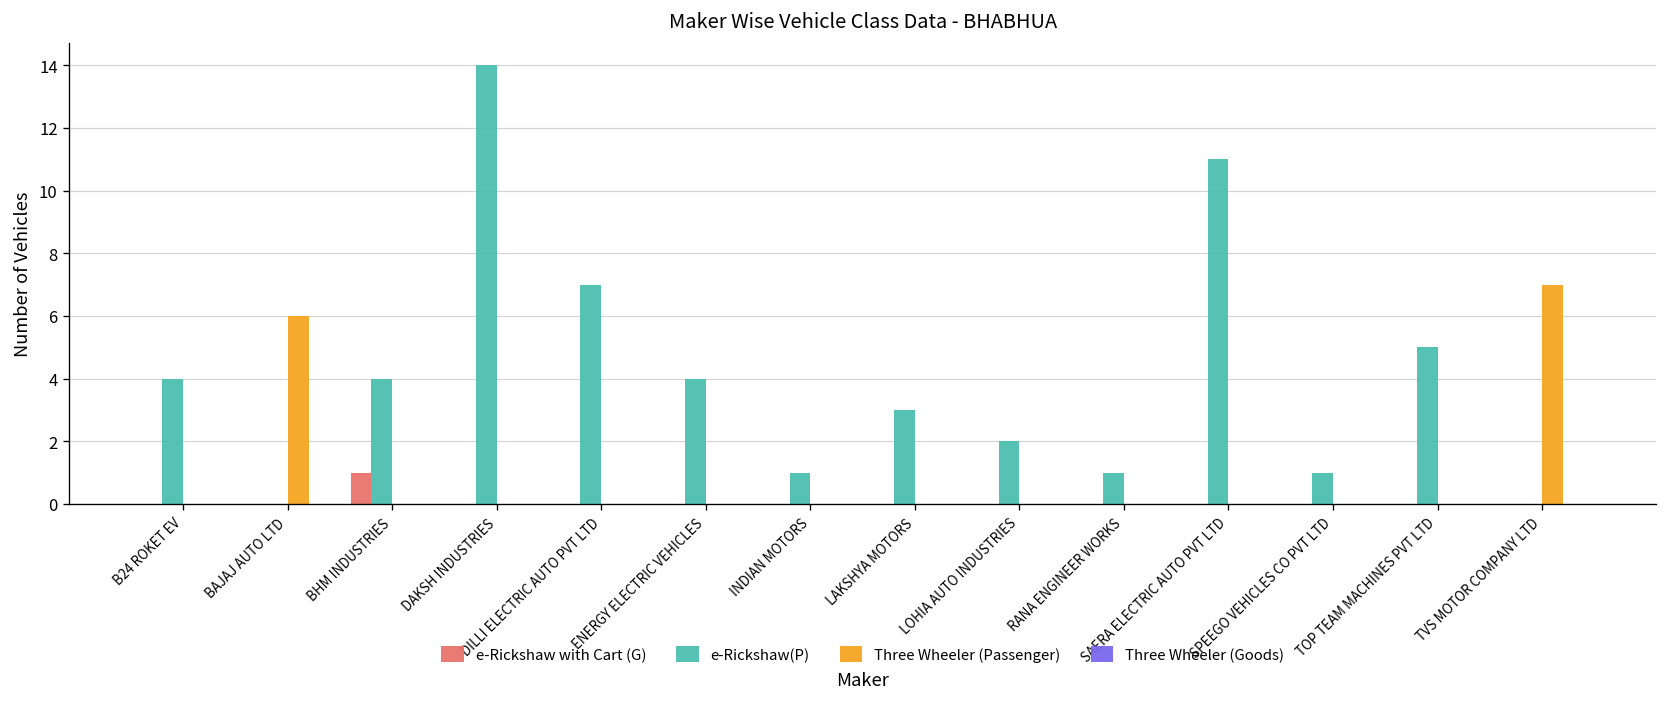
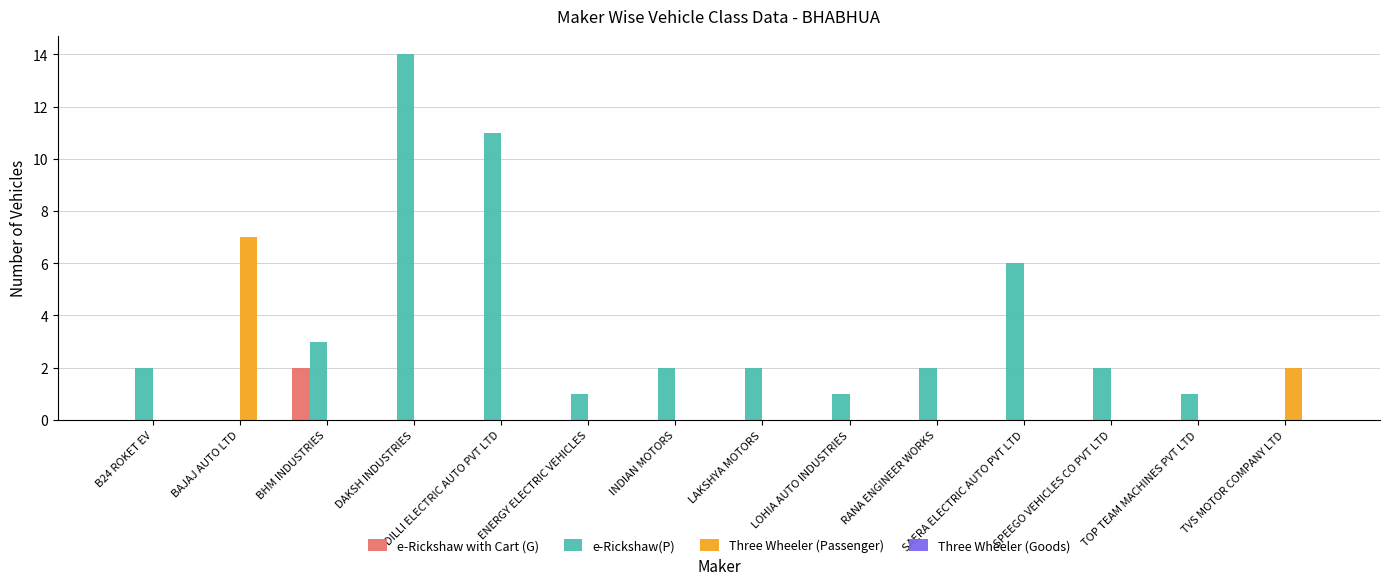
e-Rickshaw(P), B24 ROKET EV: 4 -> 2
Three Wheeler (Passenger), BAJAJ AUTO LTD: 6 -> 7
e-Rickshaw with Cart (G), BHM INDUSTRIES: 1 -> 2
e-Rickshaw(P), BHM INDUSTRIES: 4 -> 3
e-Rickshaw(P), DILLI ELECTRIC AUTO PVT LTD: 7 -> 11
e-Rickshaw(P), ENERGY ELECTRIC VEHICLES: 4 -> 1
e-Rickshaw(P), INDIAN MOTORS: 1 -> 2
e-Rickshaw(P), LAKSHYA MOTORS: 3 -> 2
e-Rickshaw(P), LOHIA AUTO INDUSTRIES: 2 -> 1
e-Rickshaw(P), RANA ENGINEER WORKS: 1 -> 2
e-Rickshaw(P), SAERA ELECTRIC AUTO PVT LTD: 11 -> 6
e-Rickshaw(P), SPEEGO VEHICLES CO PVT LTD: 1 -> 2
e-Rickshaw(P), TOP TEAM MACHINES PVT LTD: 5 -> 1
Three Wheeler (Passenger), TVS MOTOR COMPANY LTD: 7 -> 2
